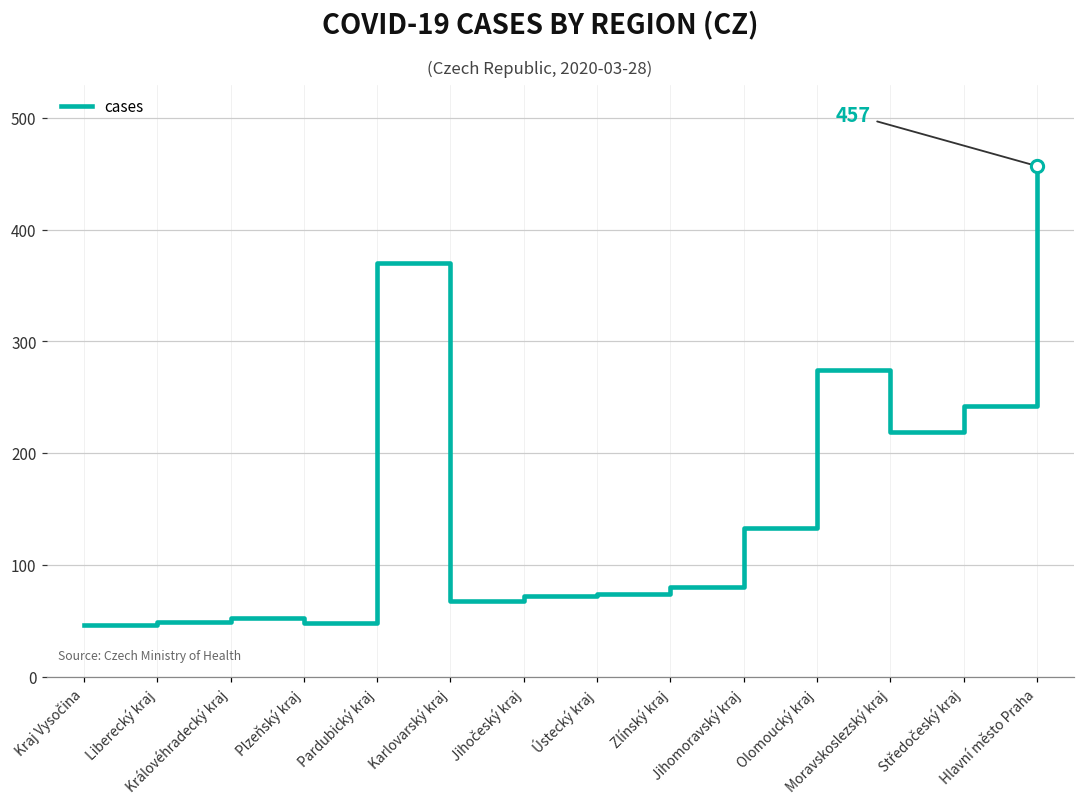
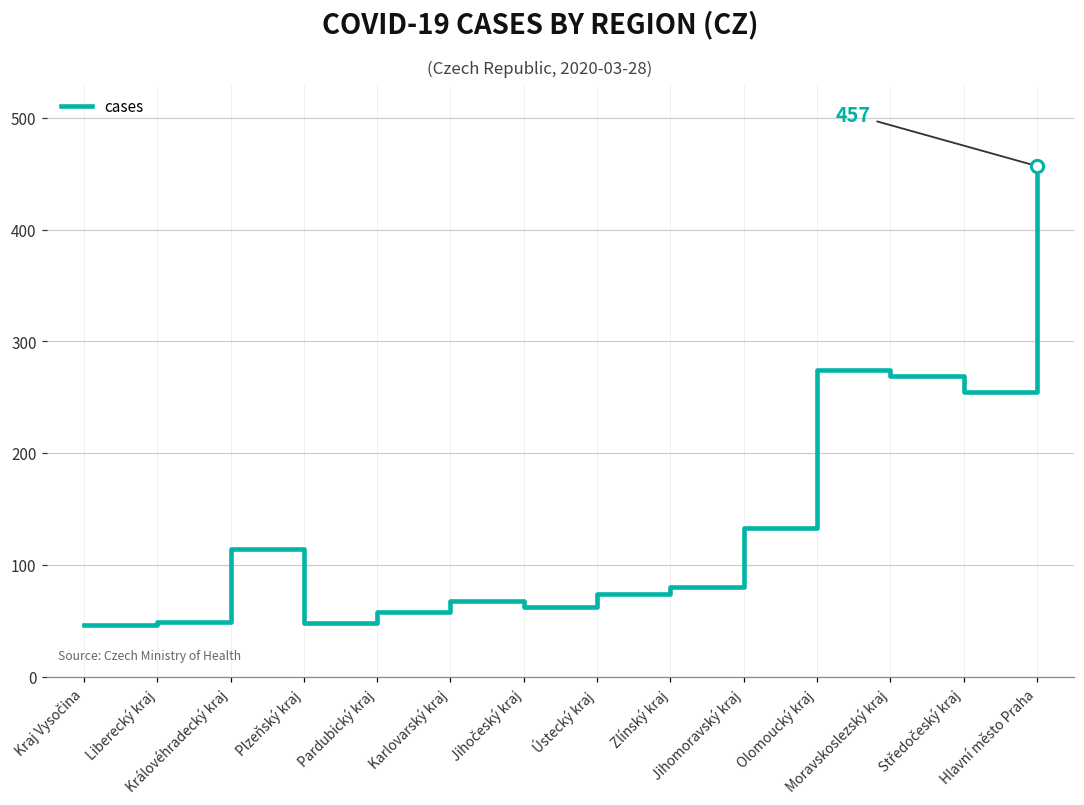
cases, Královéhradecký kraj: 52 -> 114
cases, Pardubický kraj: 370 -> 58
cases, Jihočeský kraj: 72 -> 62
cases, Moravskoslezský kraj: 219 -> 269
cases, Středočeský kraj: 242 -> 255
